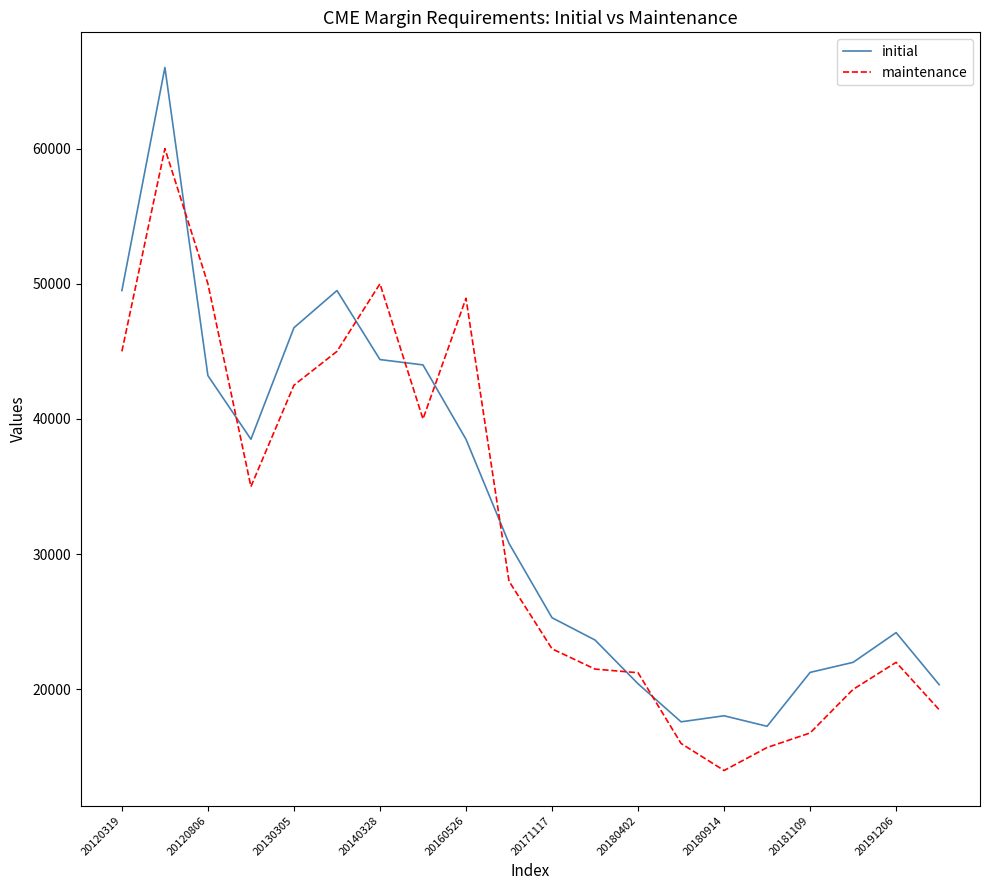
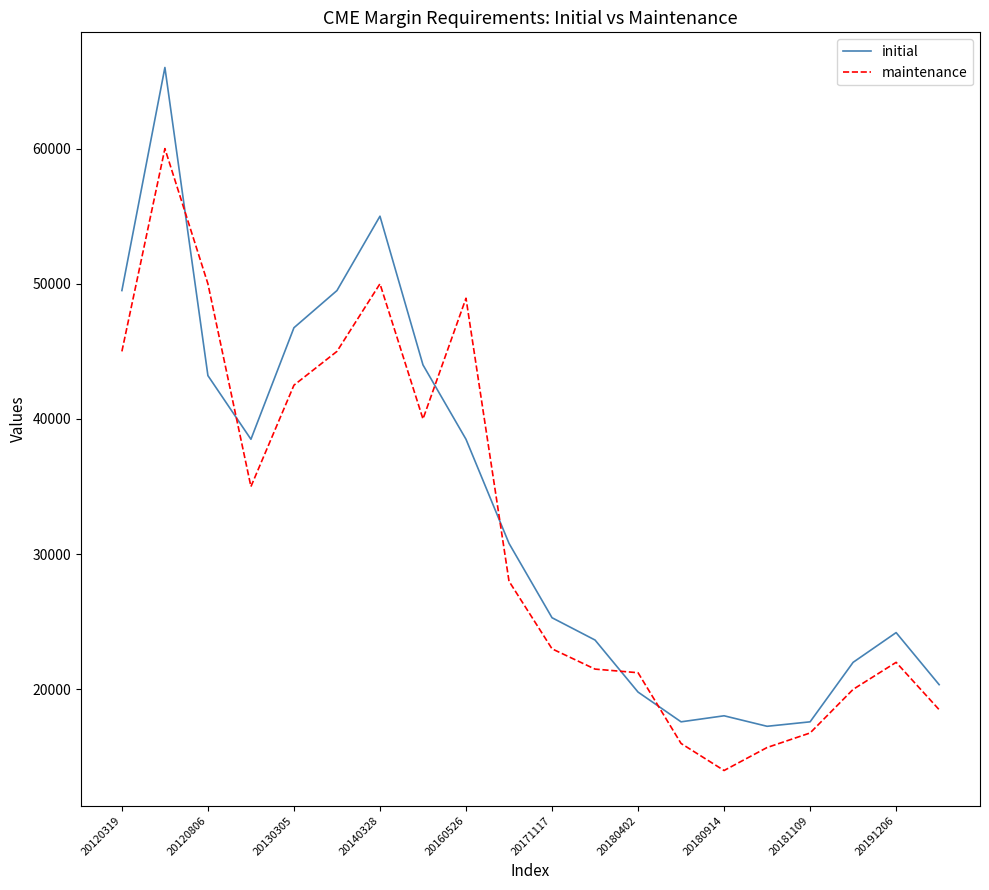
initial, 20140328: 44400 -> 55000
initial, 20180402: 20400 -> 19800
initial, 20181109: 21300 -> 17600
